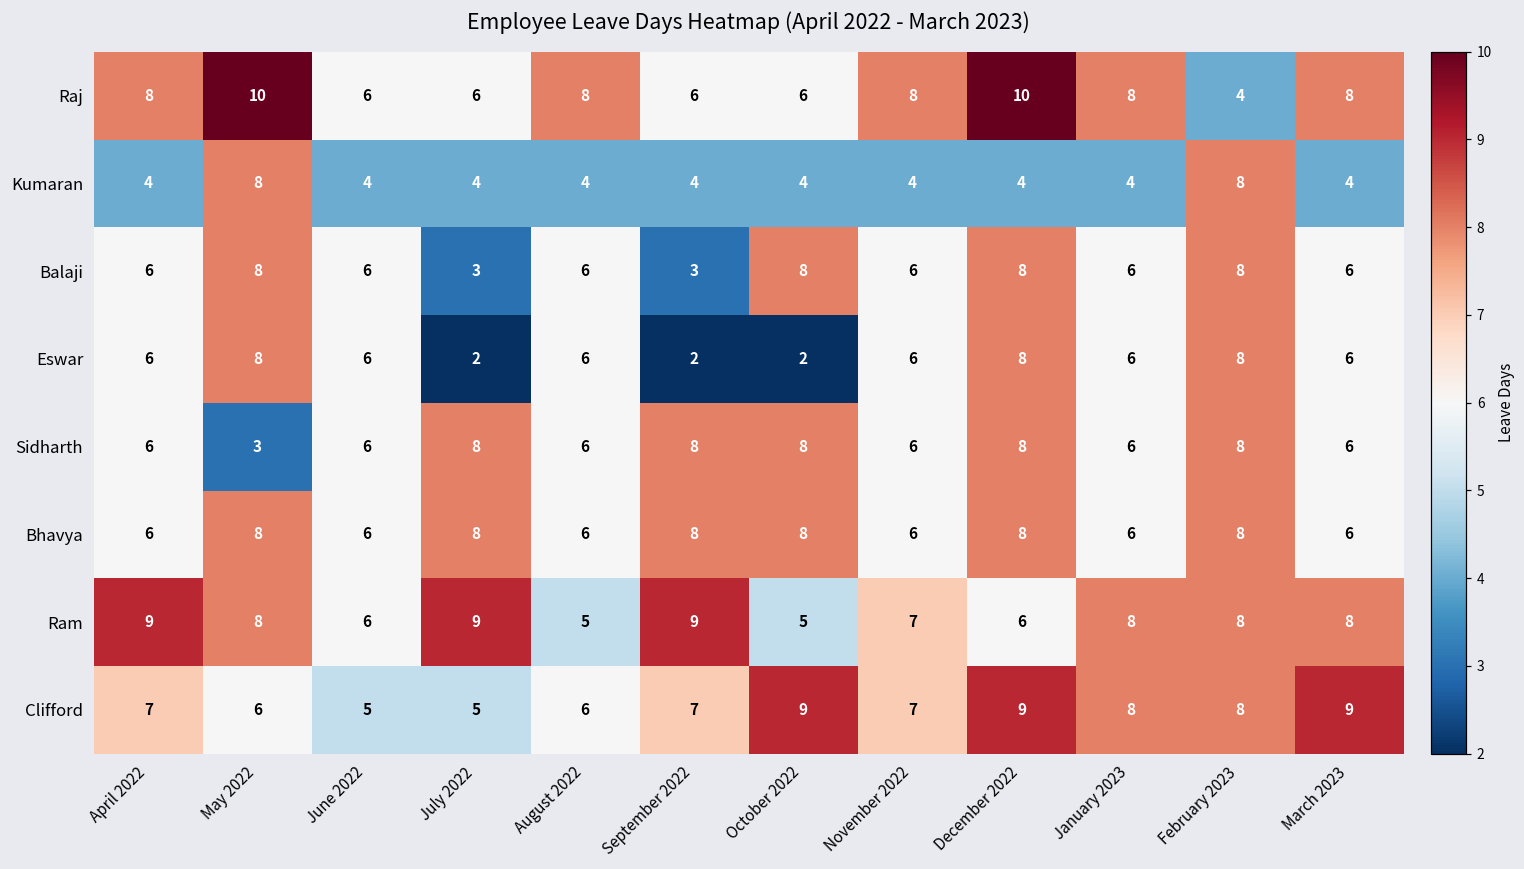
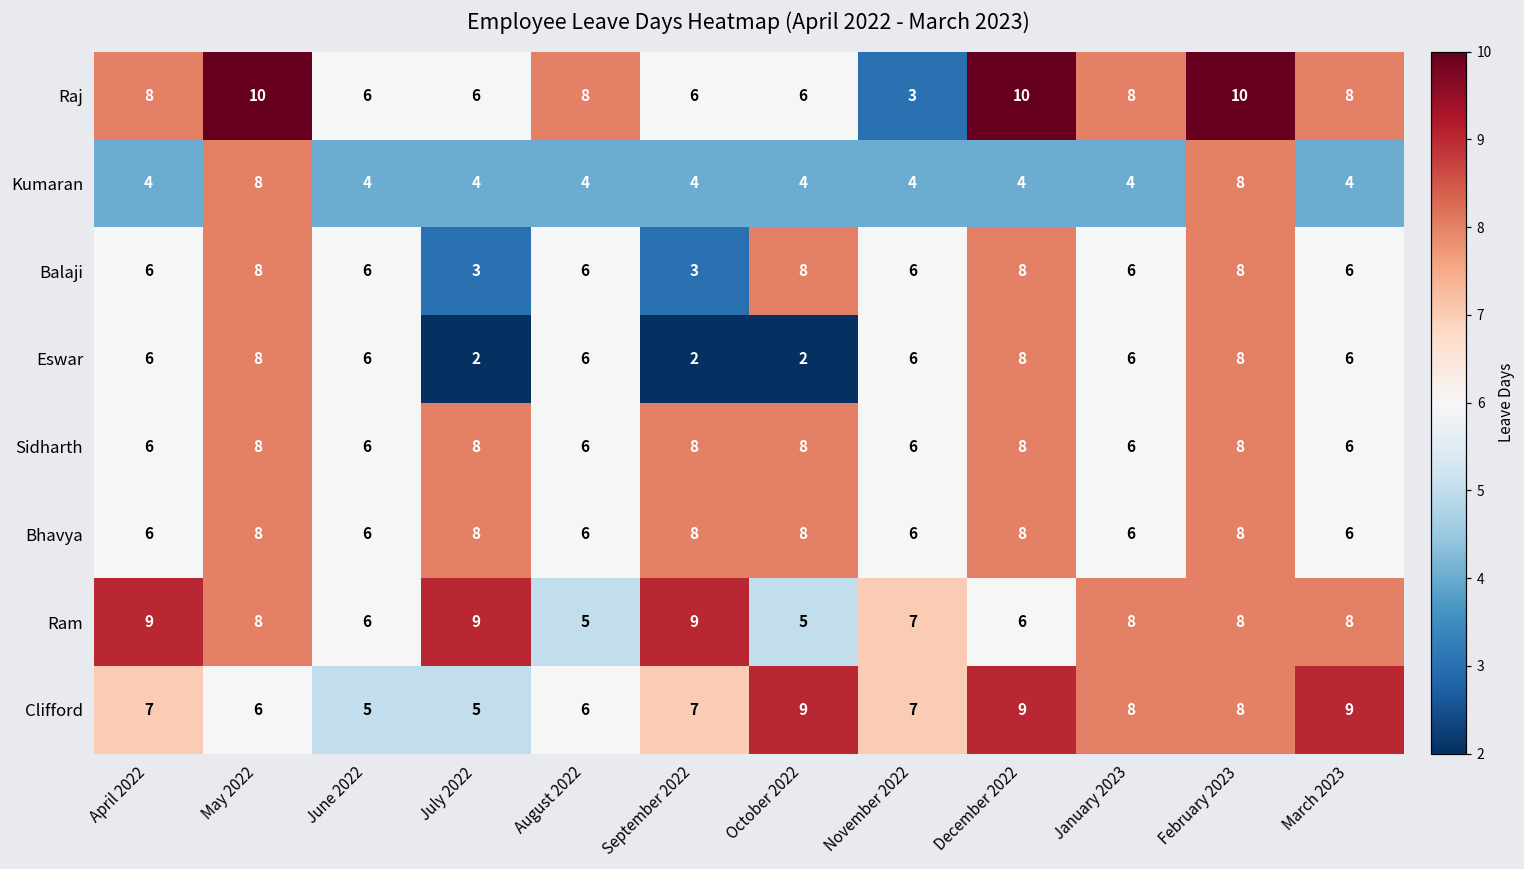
Raj, November 2022: 8 -> 3
Raj, February 2023: 4 -> 10
Sidharth, May 2022: 3 -> 8
